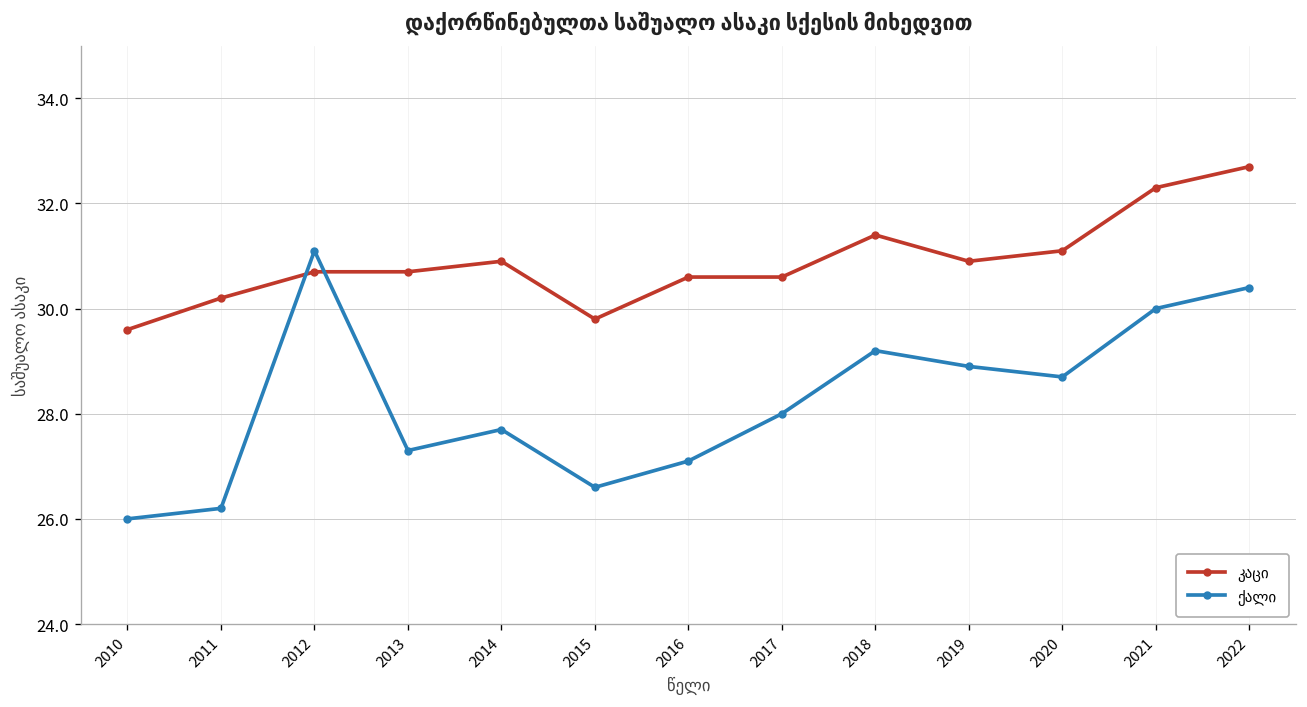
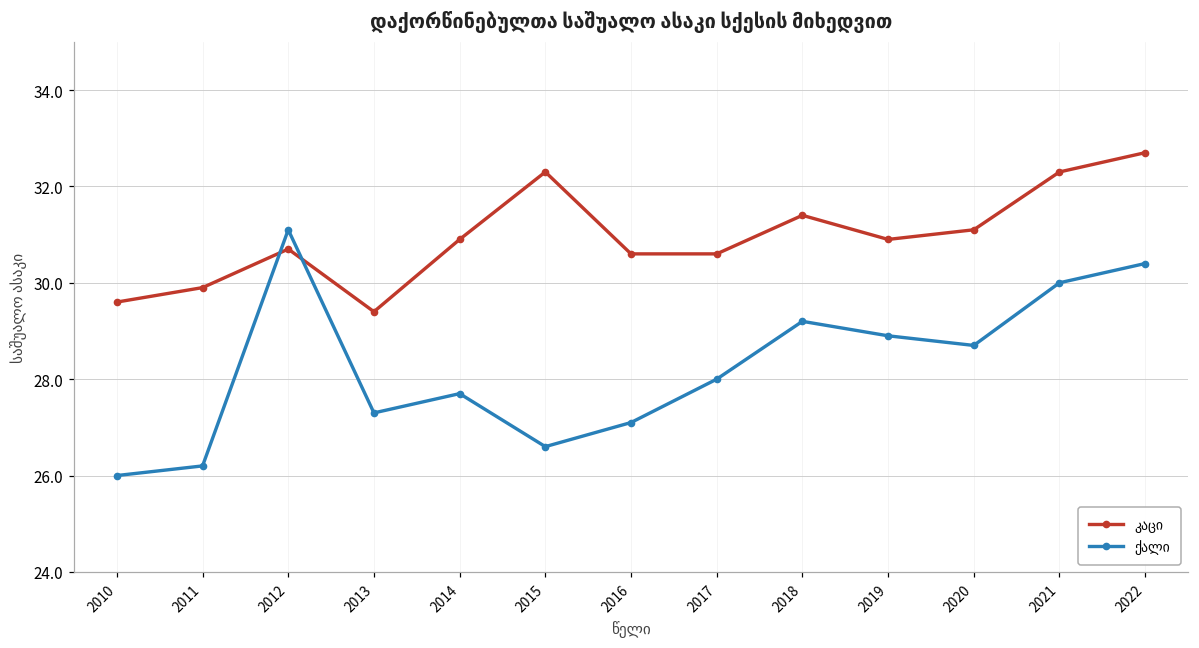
კაცი, 2011: 30.2 -> 29.9
კაცი, 2013: 30.7 -> 29.4
კაცი, 2015: 29.8 -> 32.3
